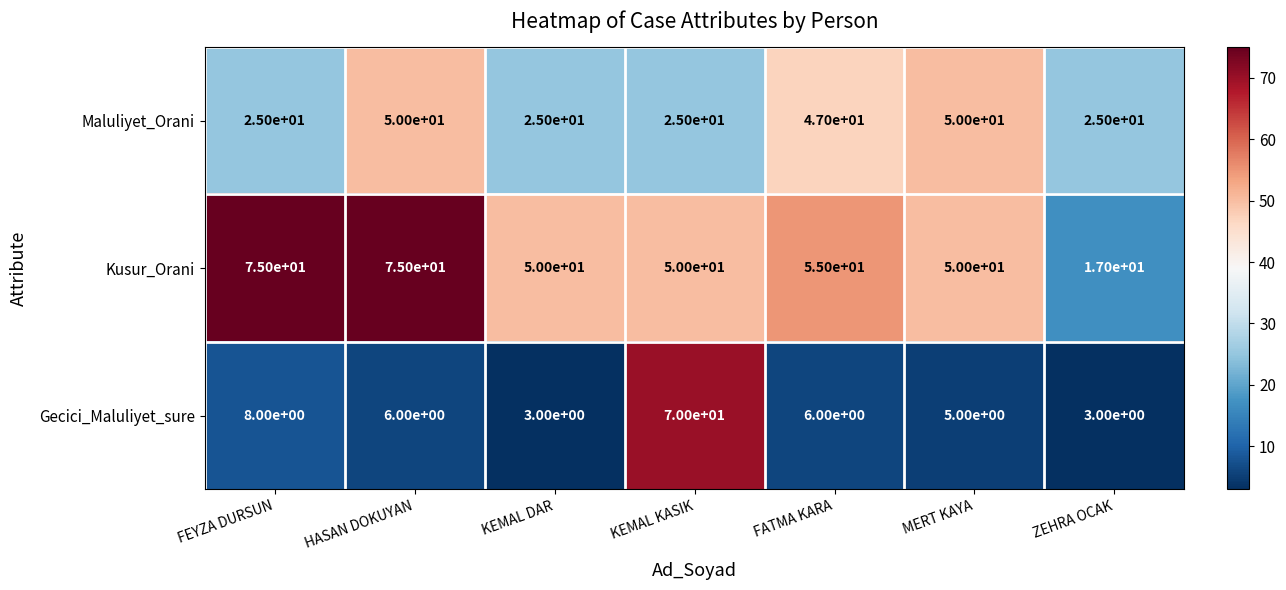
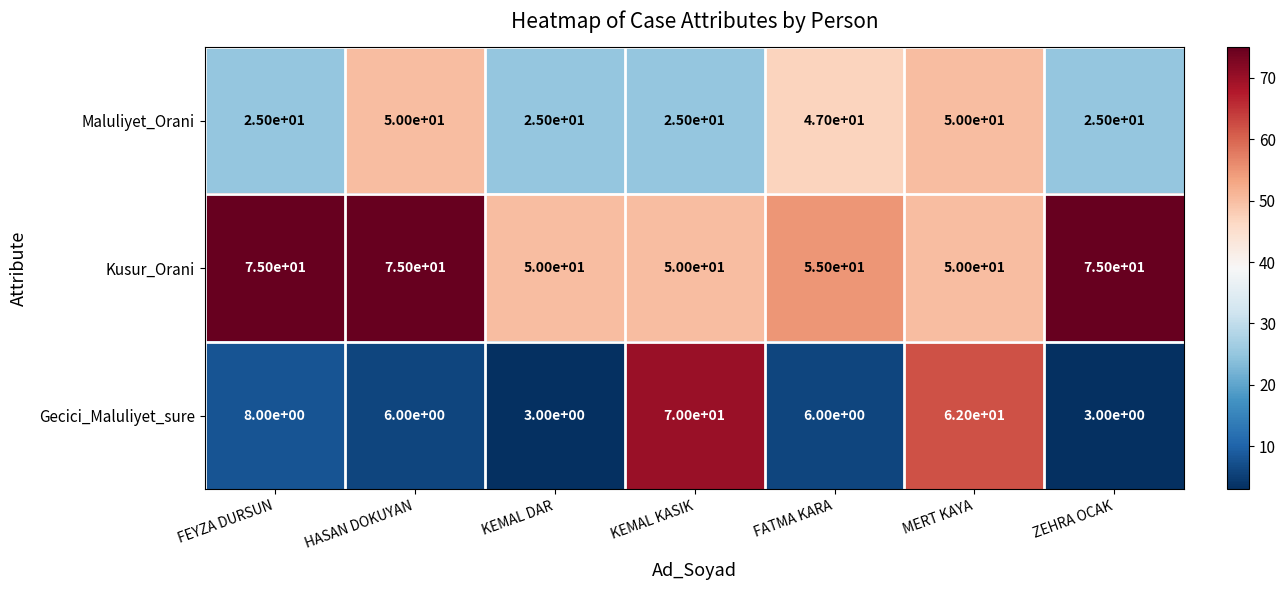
Kusur_Orani, ZEHRA OCAK: 1.70e+01 -> 7.50e+01
Gecici_Maluliyet_sure, MERT KAYA: 5.00e+00 -> 6.20e+01
